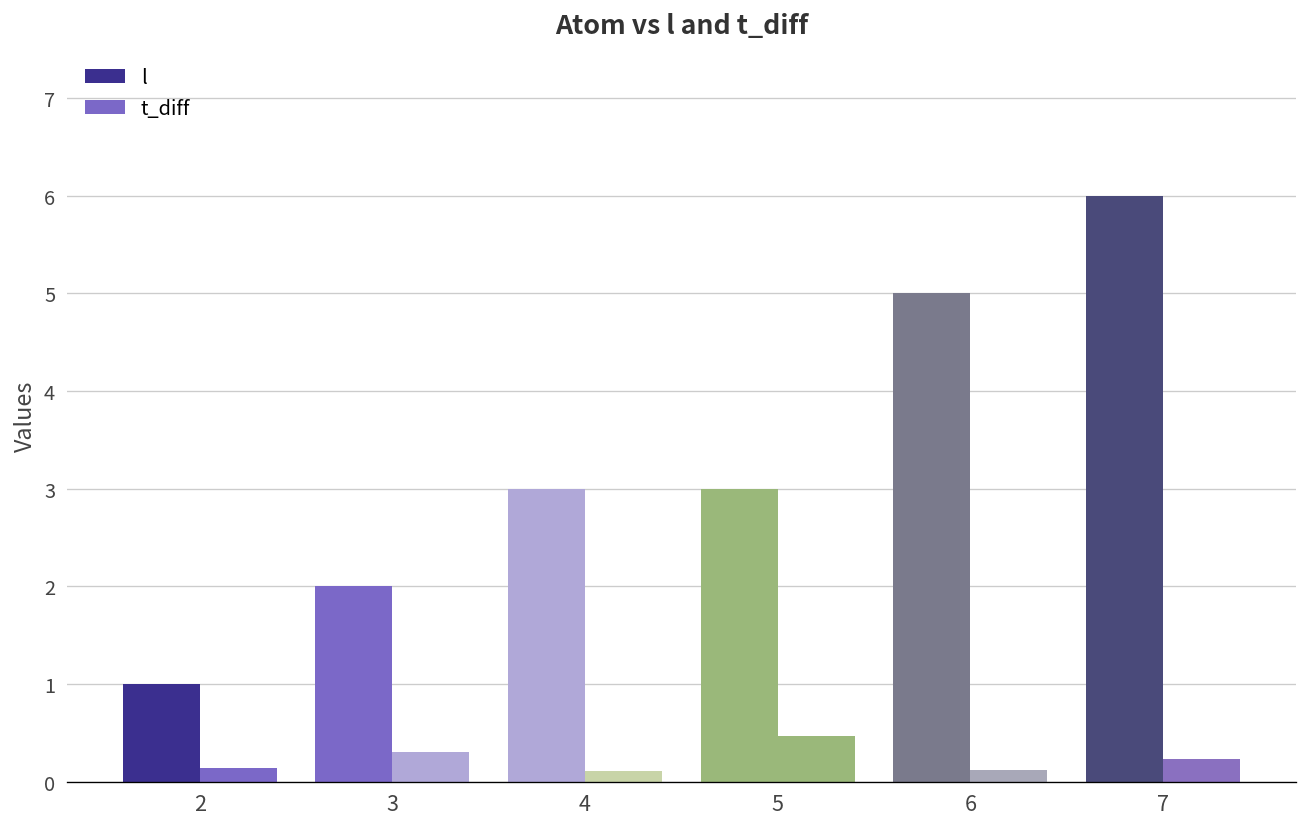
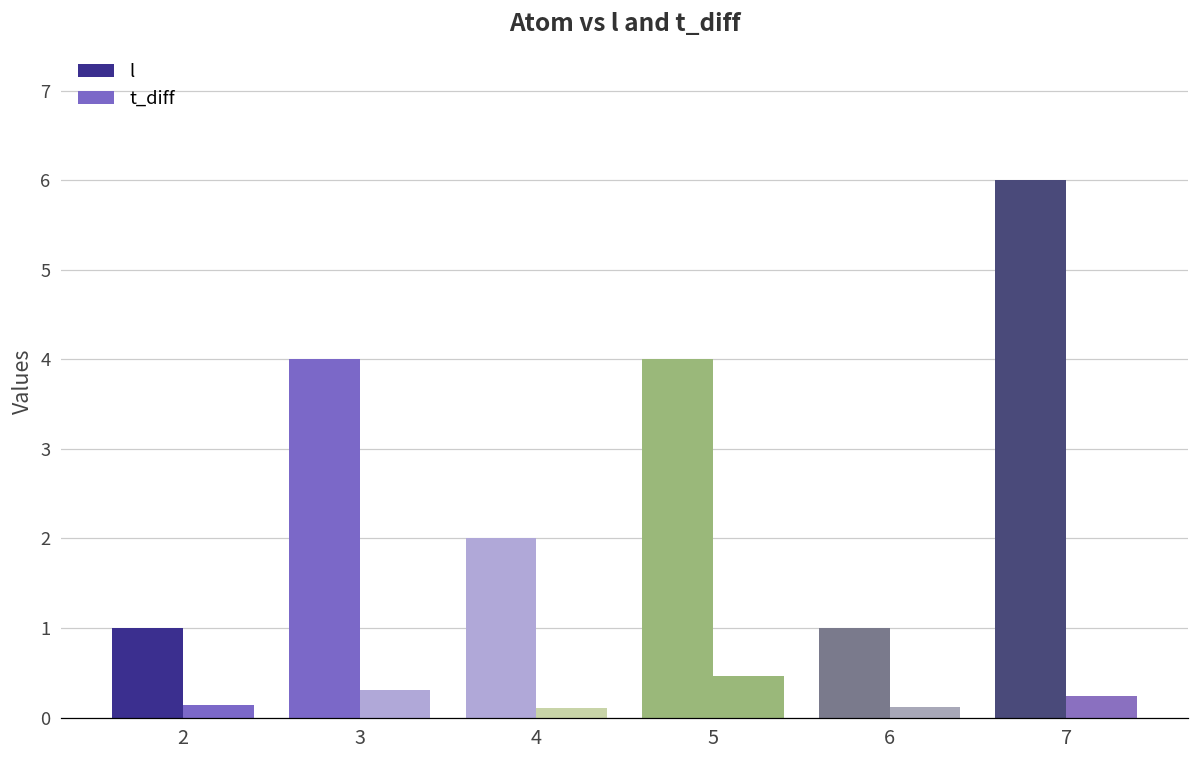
l, 3: 2 -> 4
l, 4: 3 -> 2
l, 5: 3 -> 4
l, 6: 5 -> 1
